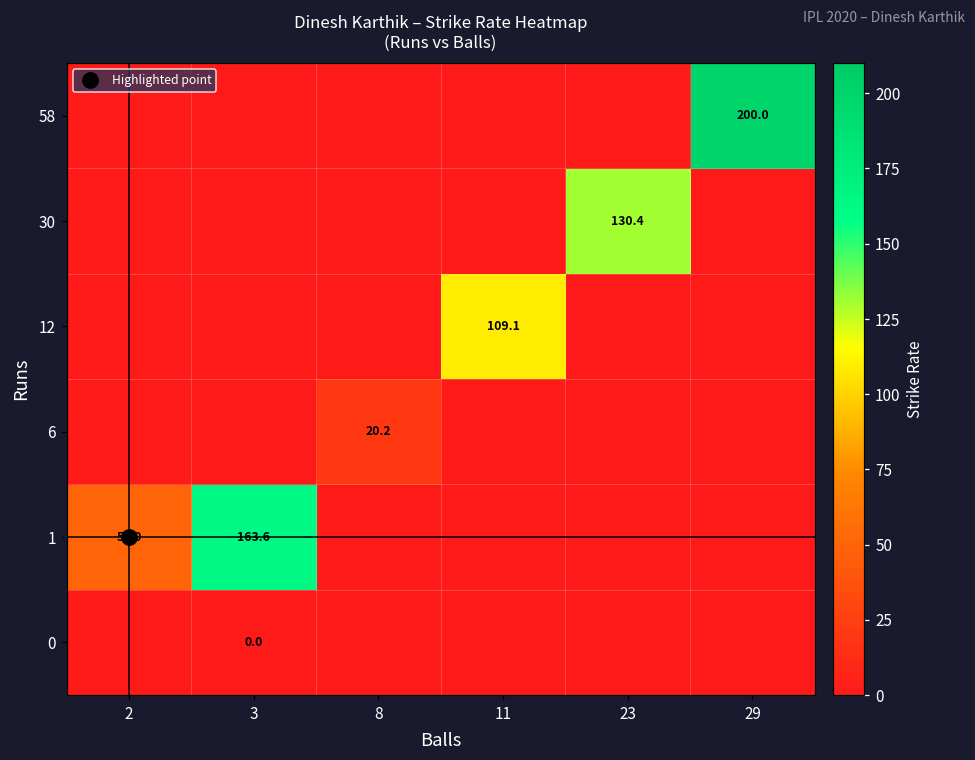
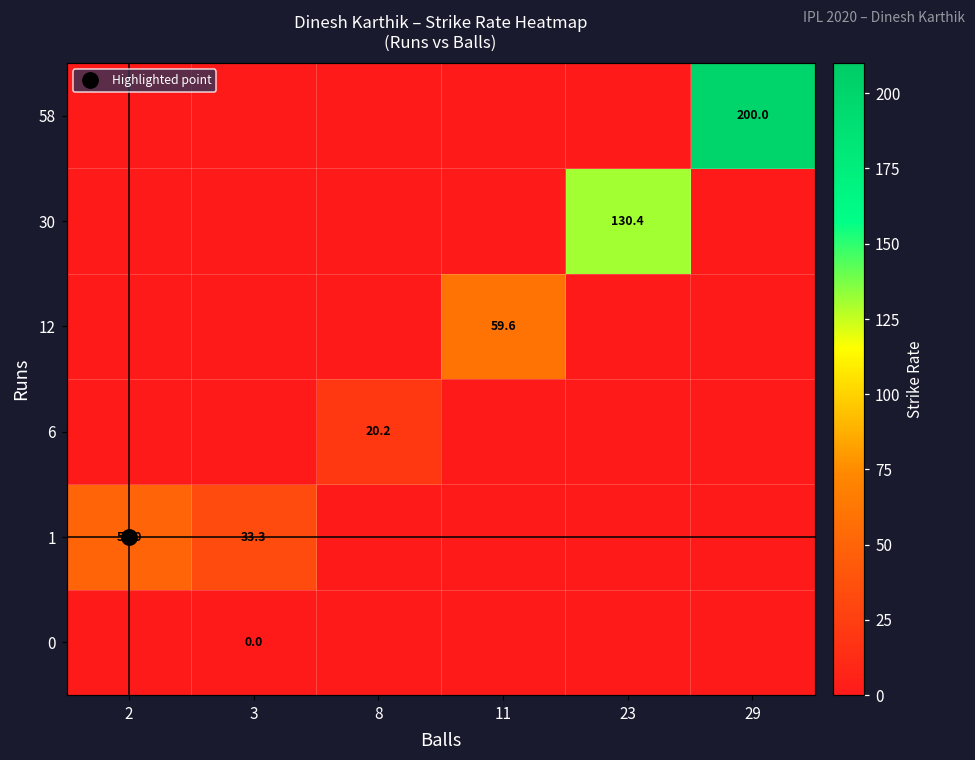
12, 11: 109.1 -> 59.6
1, 3: 163.6 -> 33.3
